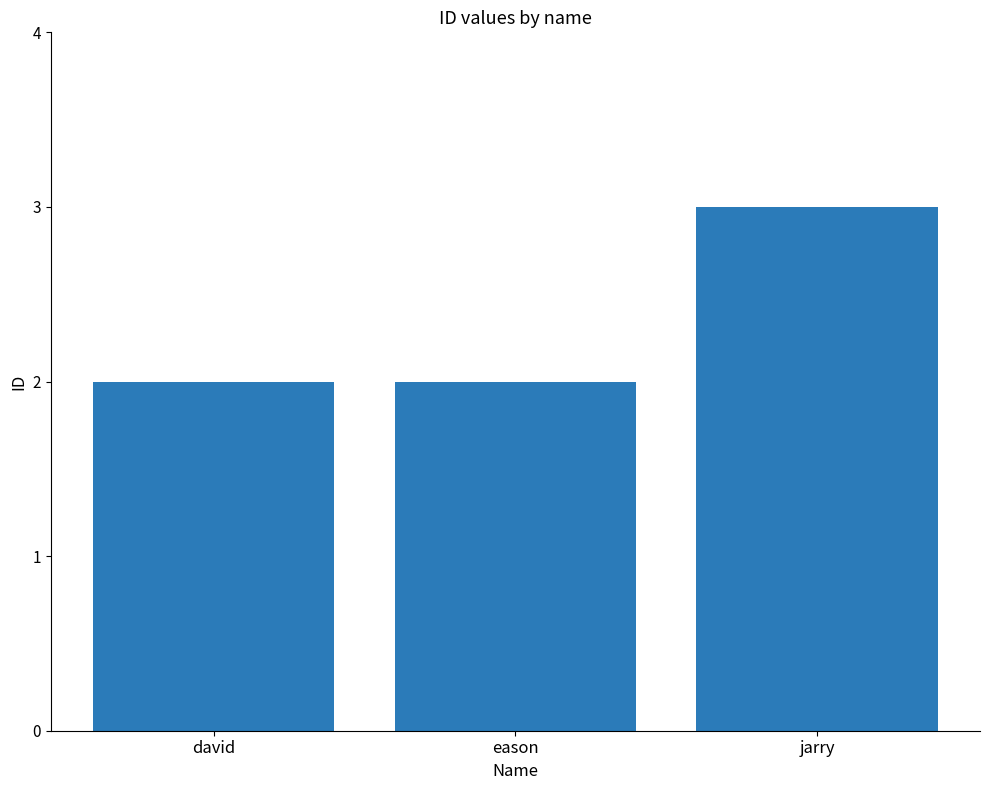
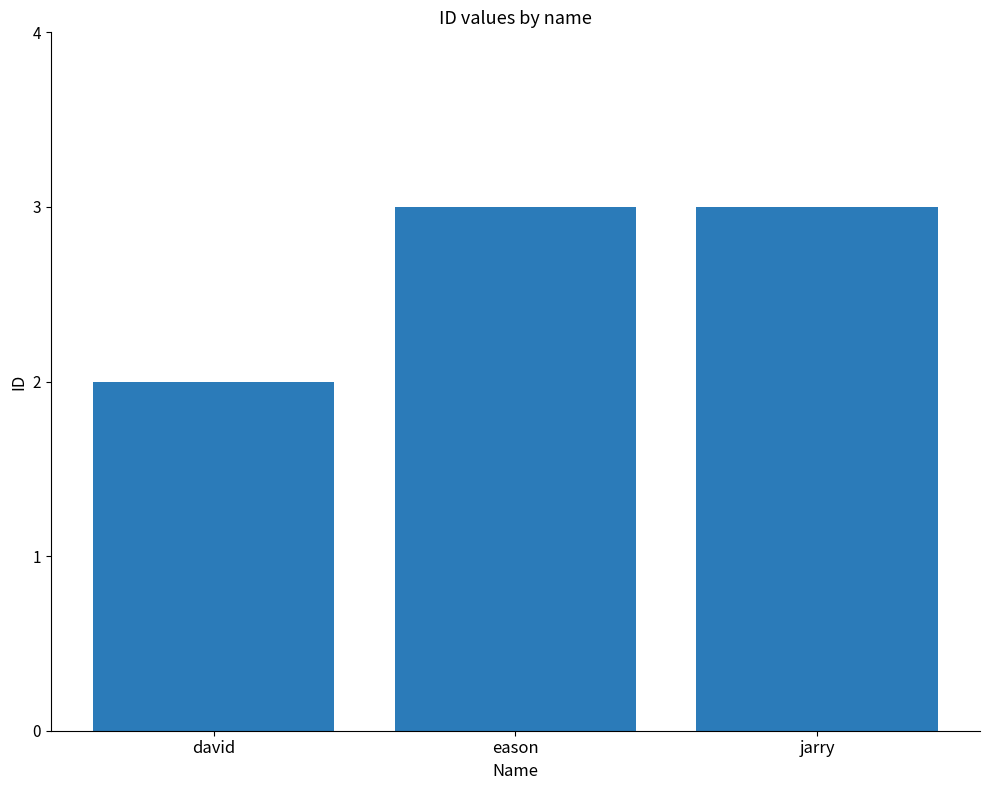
eason: 2 -> 3
